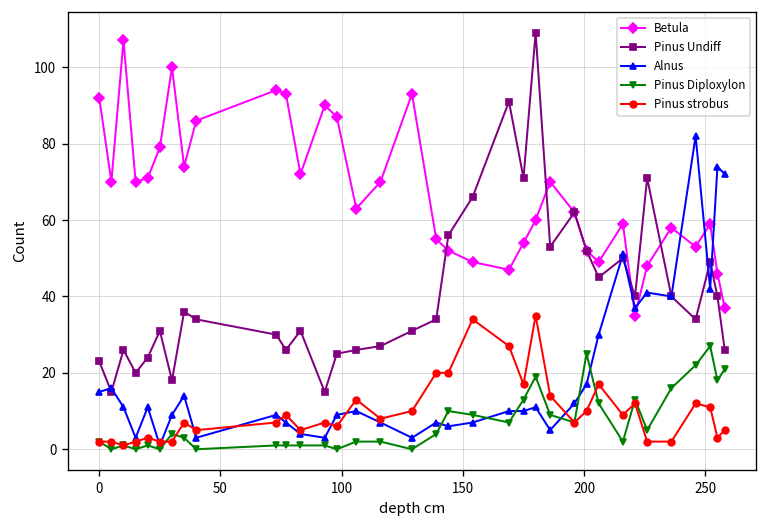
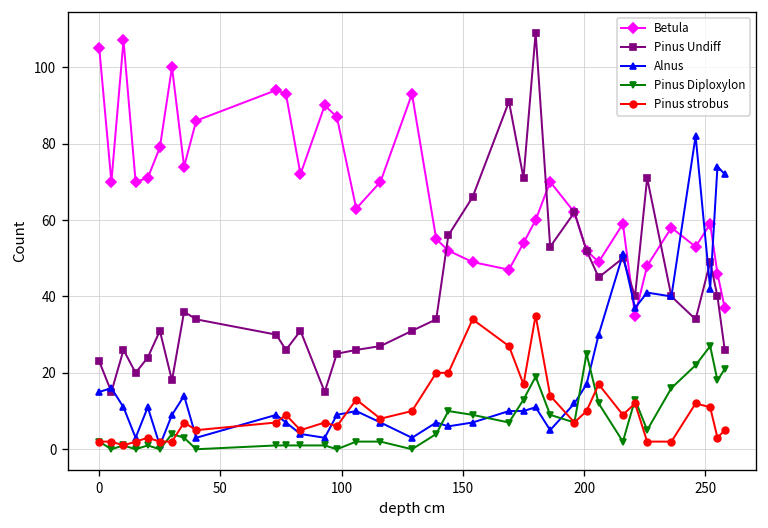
Betula, 0: 92 -> 105
